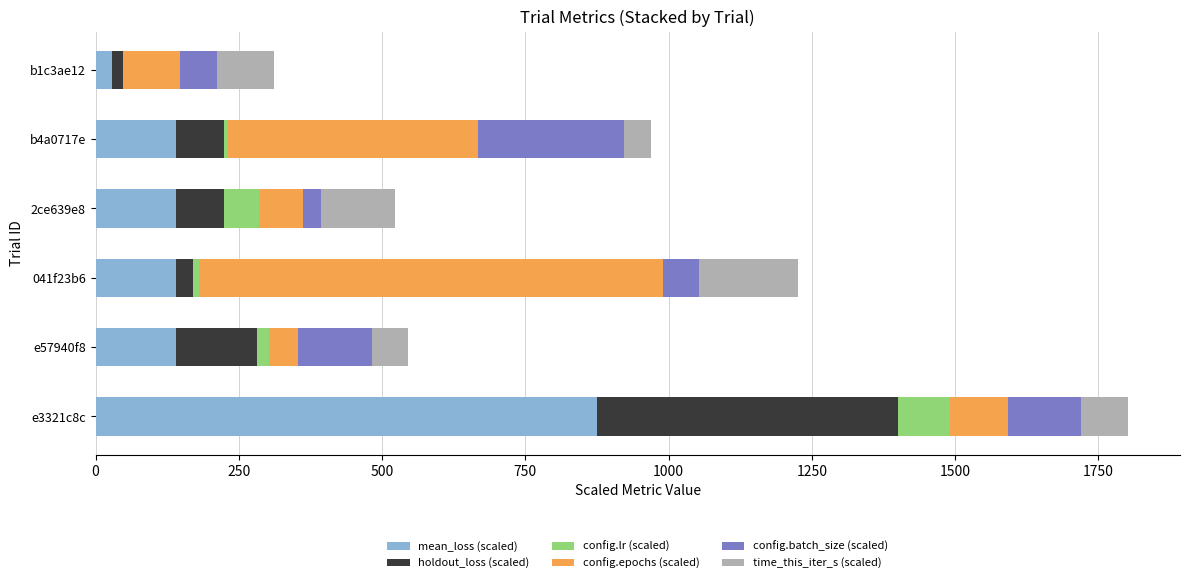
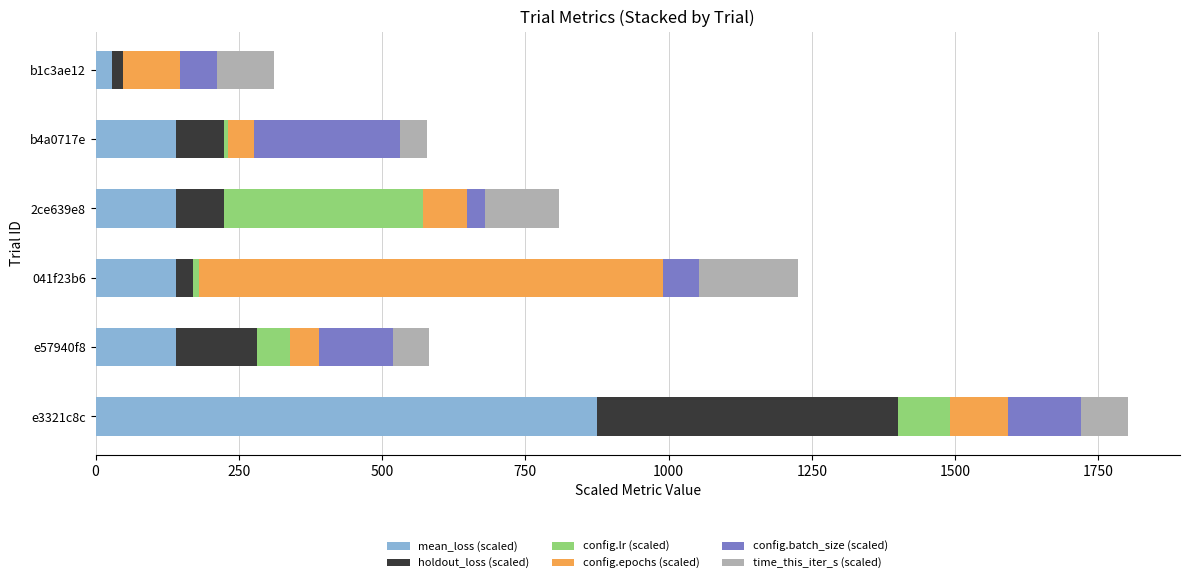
config.epochs (scaled), b4a0717e: 440 -> 40
config.lr (scaled), 2ce639e8: 60 -> 350
config.lr (scaled), e57940f8: 20 -> 60
